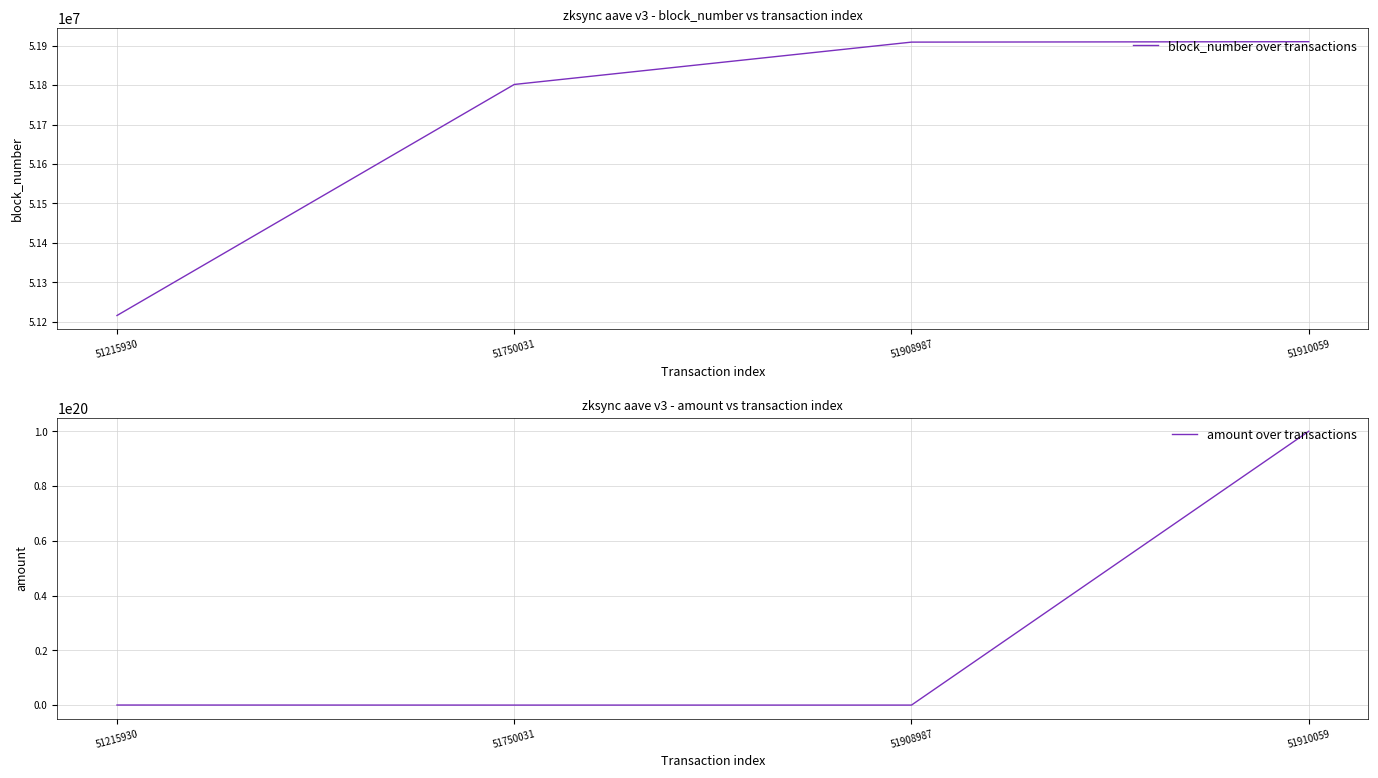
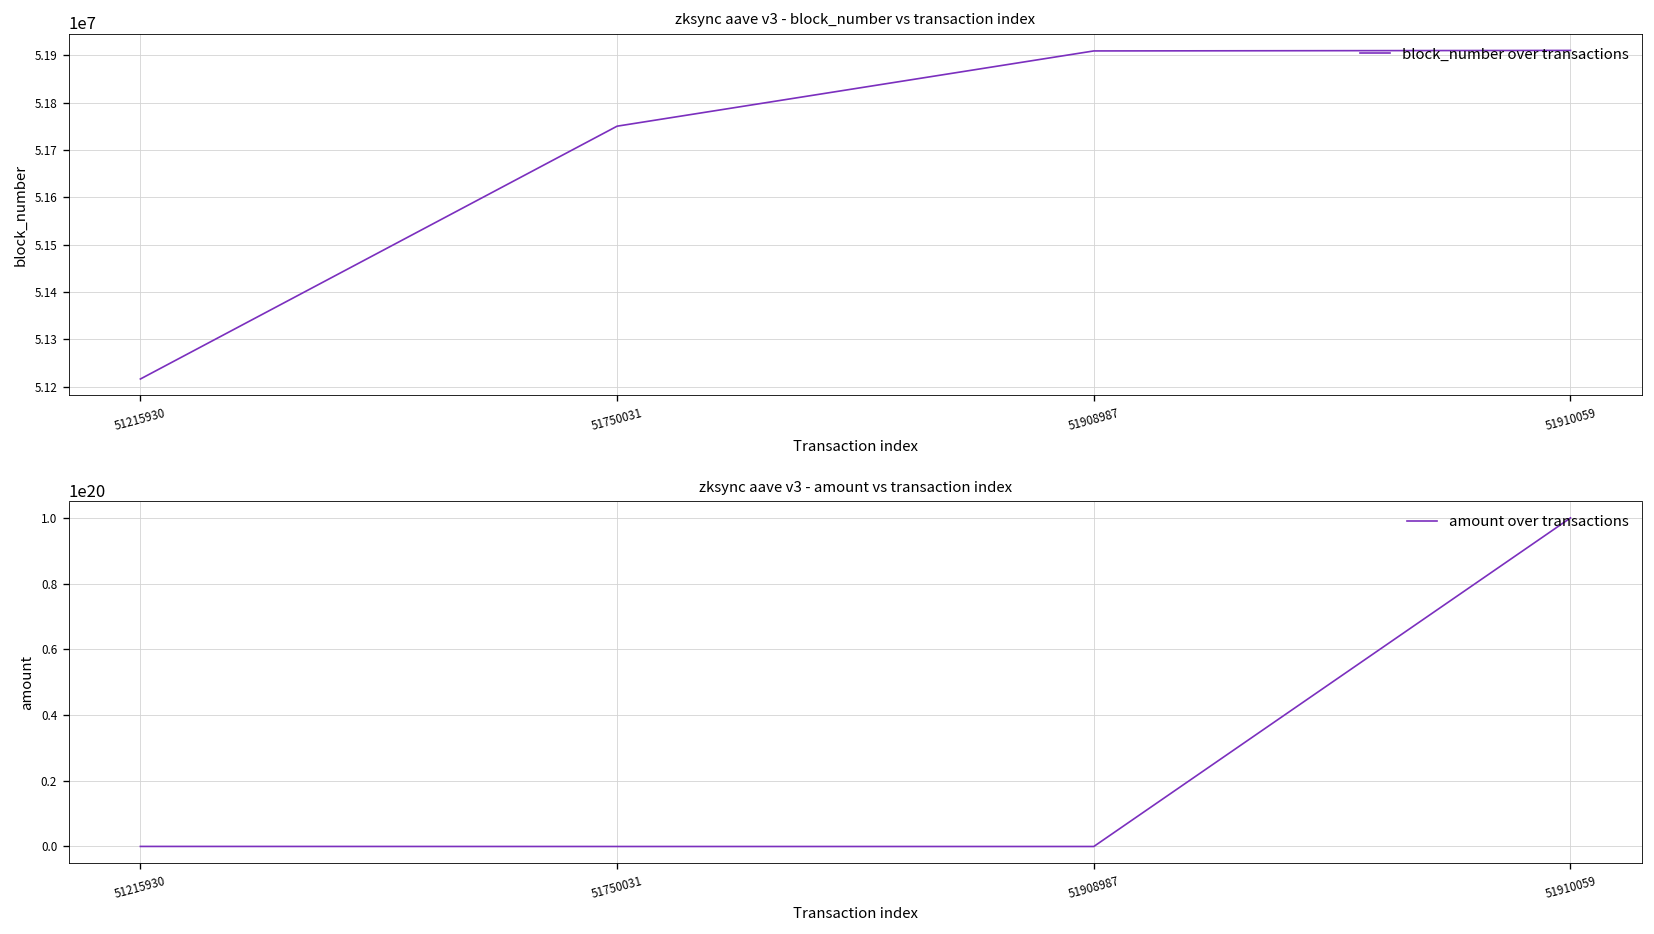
zksync aave v3 - block_number vs transaction index, 51750031: 51800000 -> 51750000
